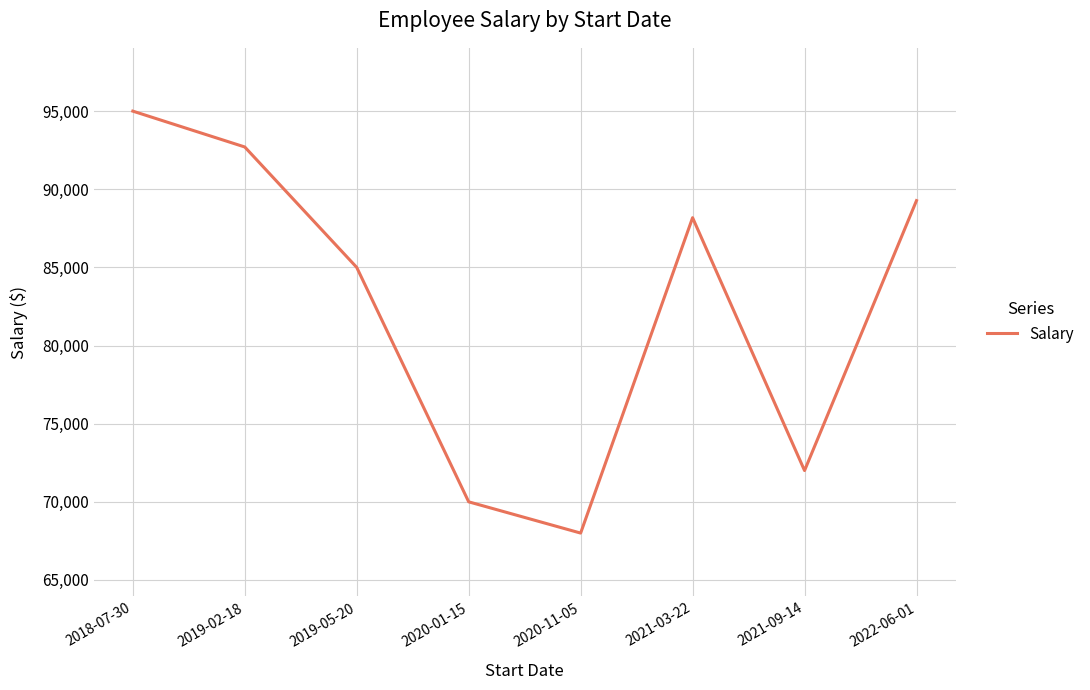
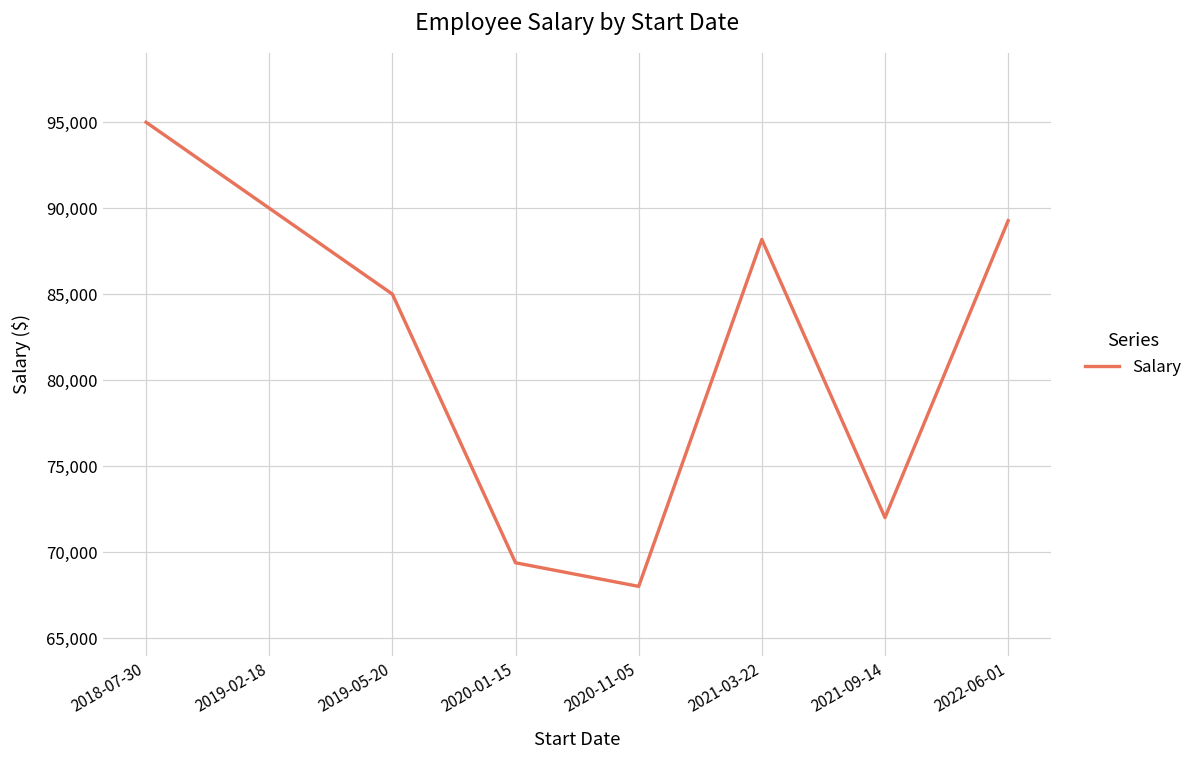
2019-02-18: 92,700 -> 90,000
2020-01-15: 70,000 -> 69,400
